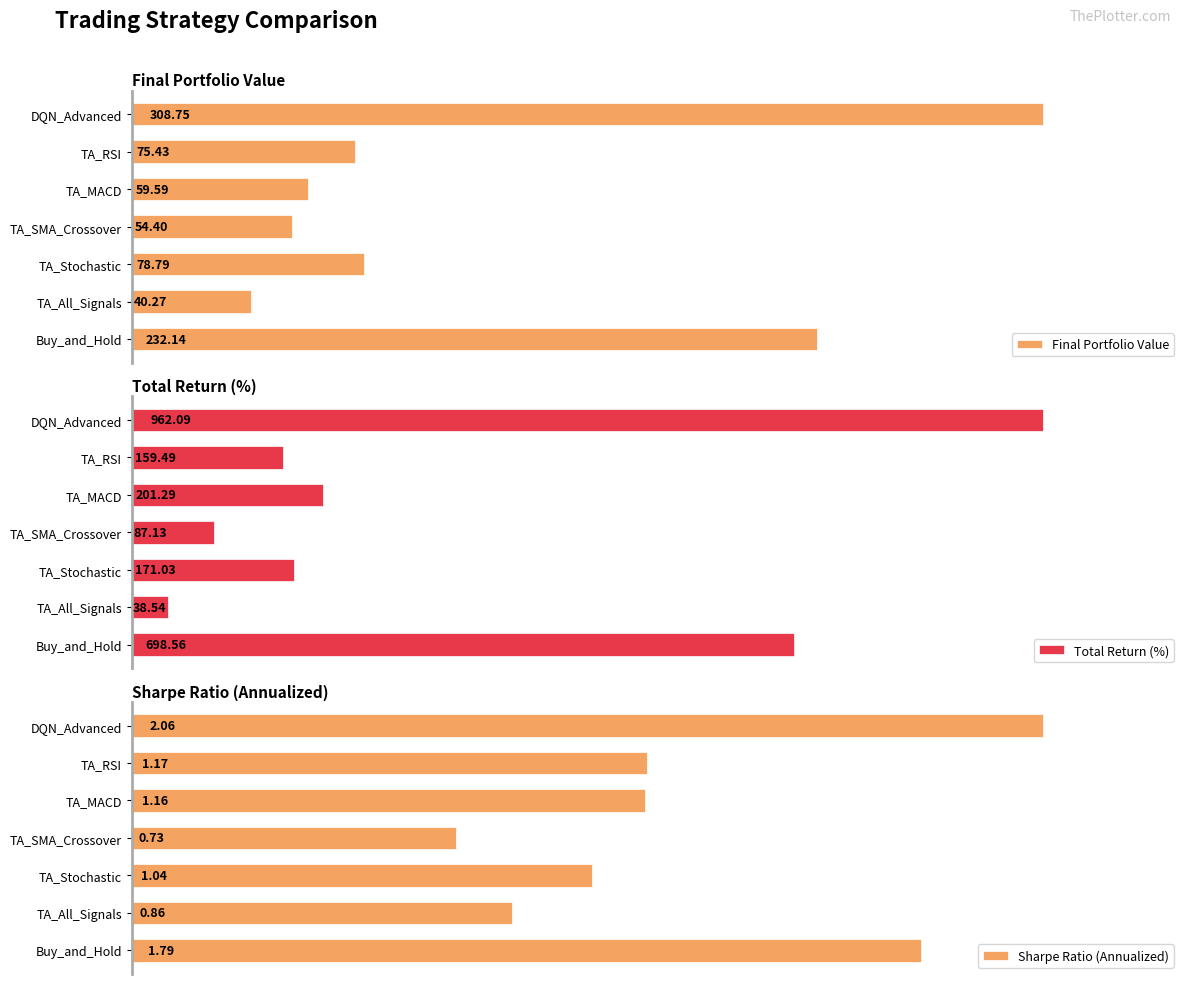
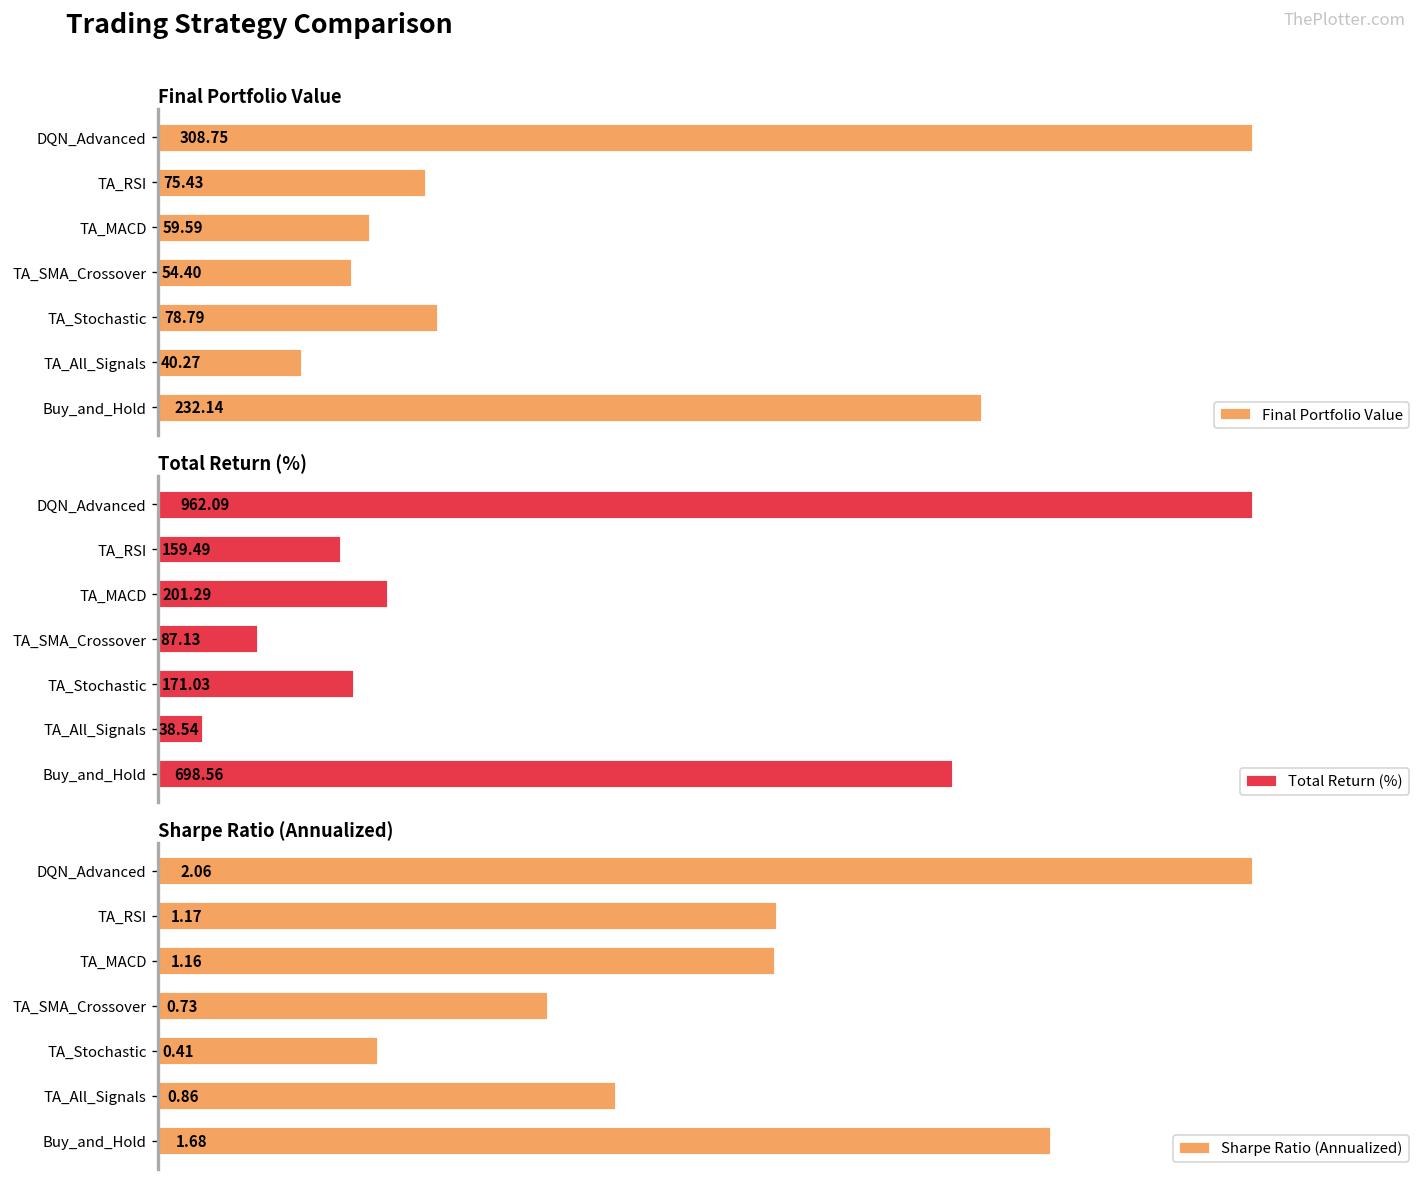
Sharpe Ratio (Annualized), TA_Stochastic: 1.04 -> 0.41
Sharpe Ratio (Annualized), Buy_and_Hold: 1.79 -> 1.68
